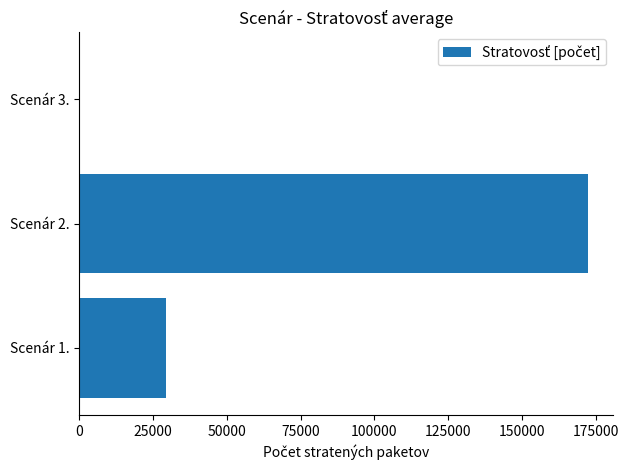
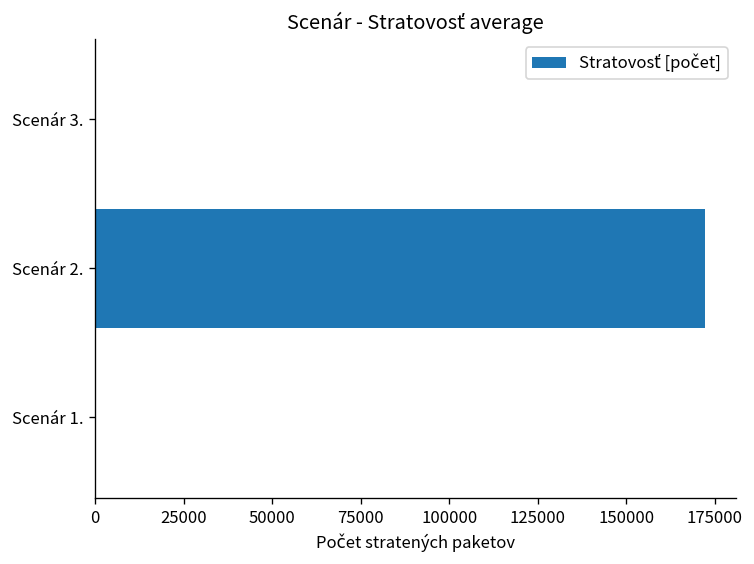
Scenár 1.: 29000 -> 0
